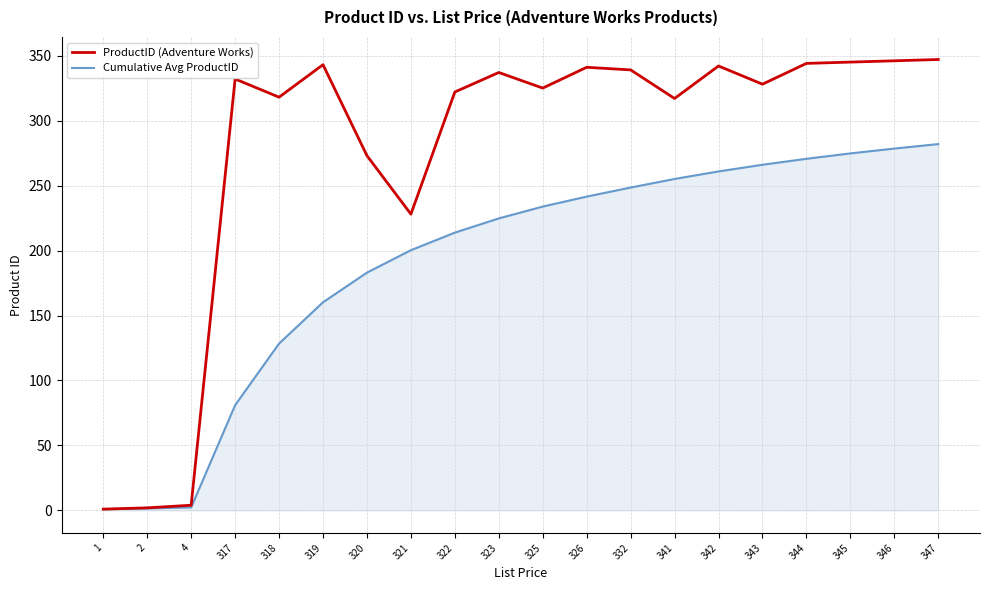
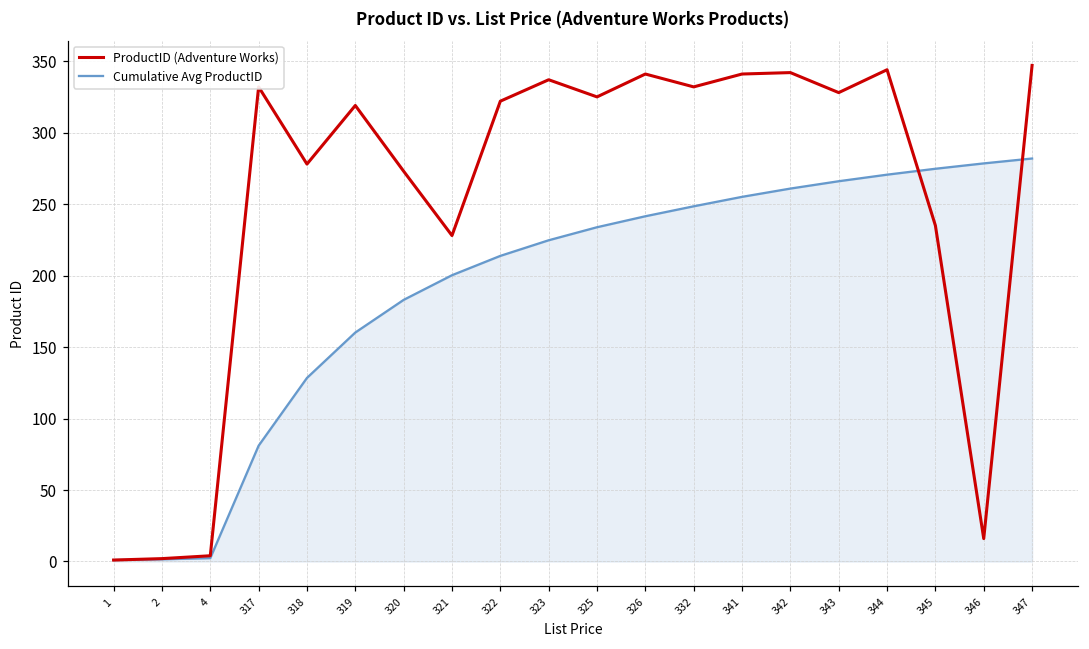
ProductID (Adventure Works), 318: 318 -> 278
ProductID (Adventure Works), 319: 343 -> 319
ProductID (Adventure Works), 332: 339 -> 332
ProductID (Adventure Works), 341: 317 -> 341
ProductID (Adventure Works), 345: 345 -> 235
ProductID (Adventure Works), 346: 346 -> 16
